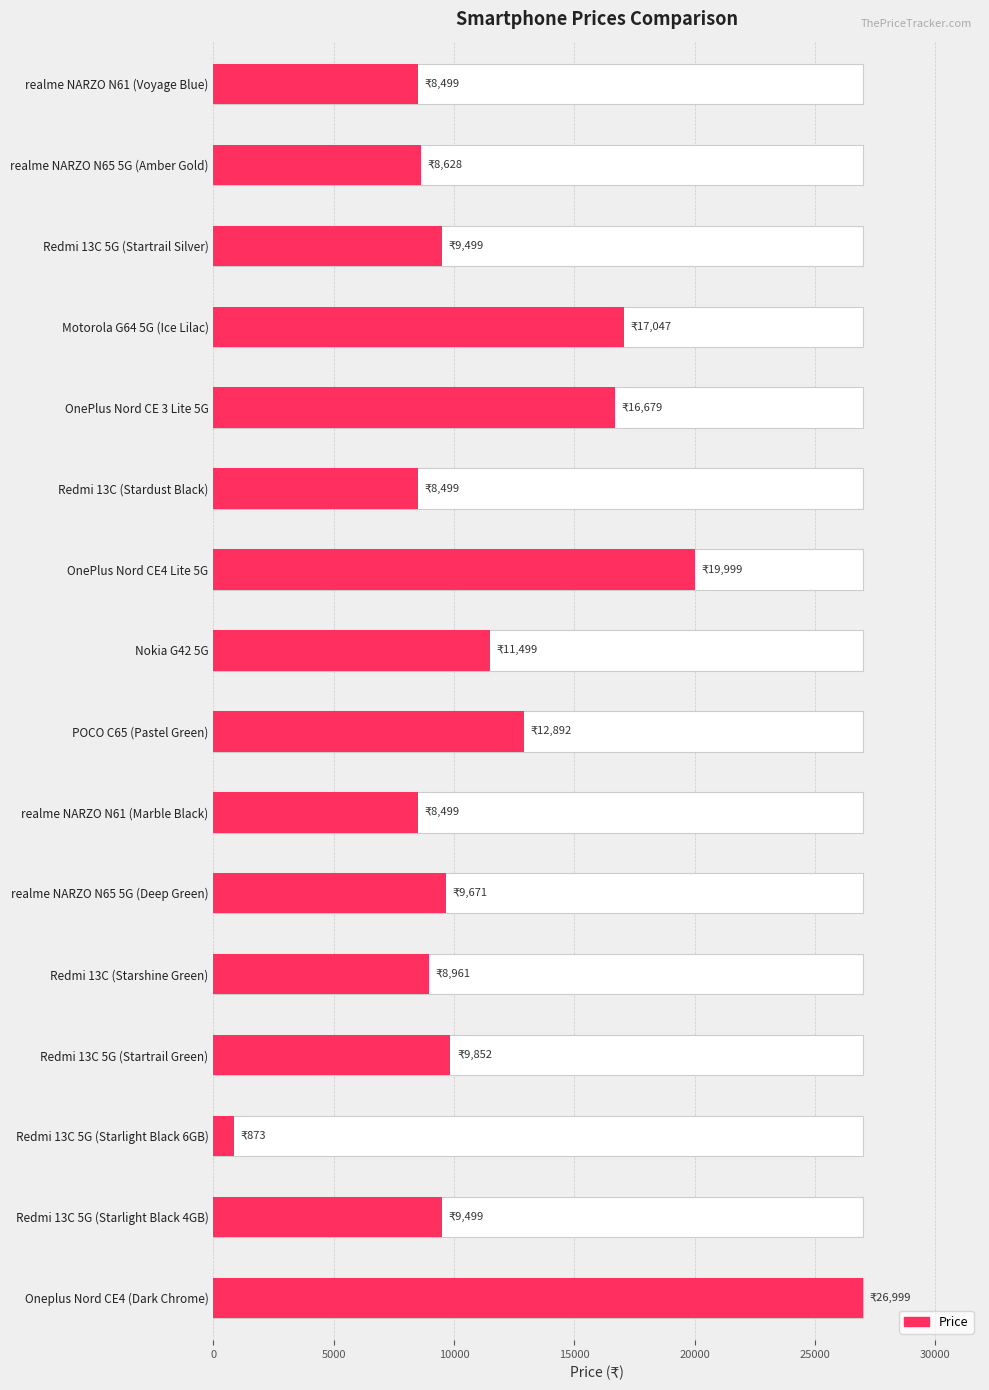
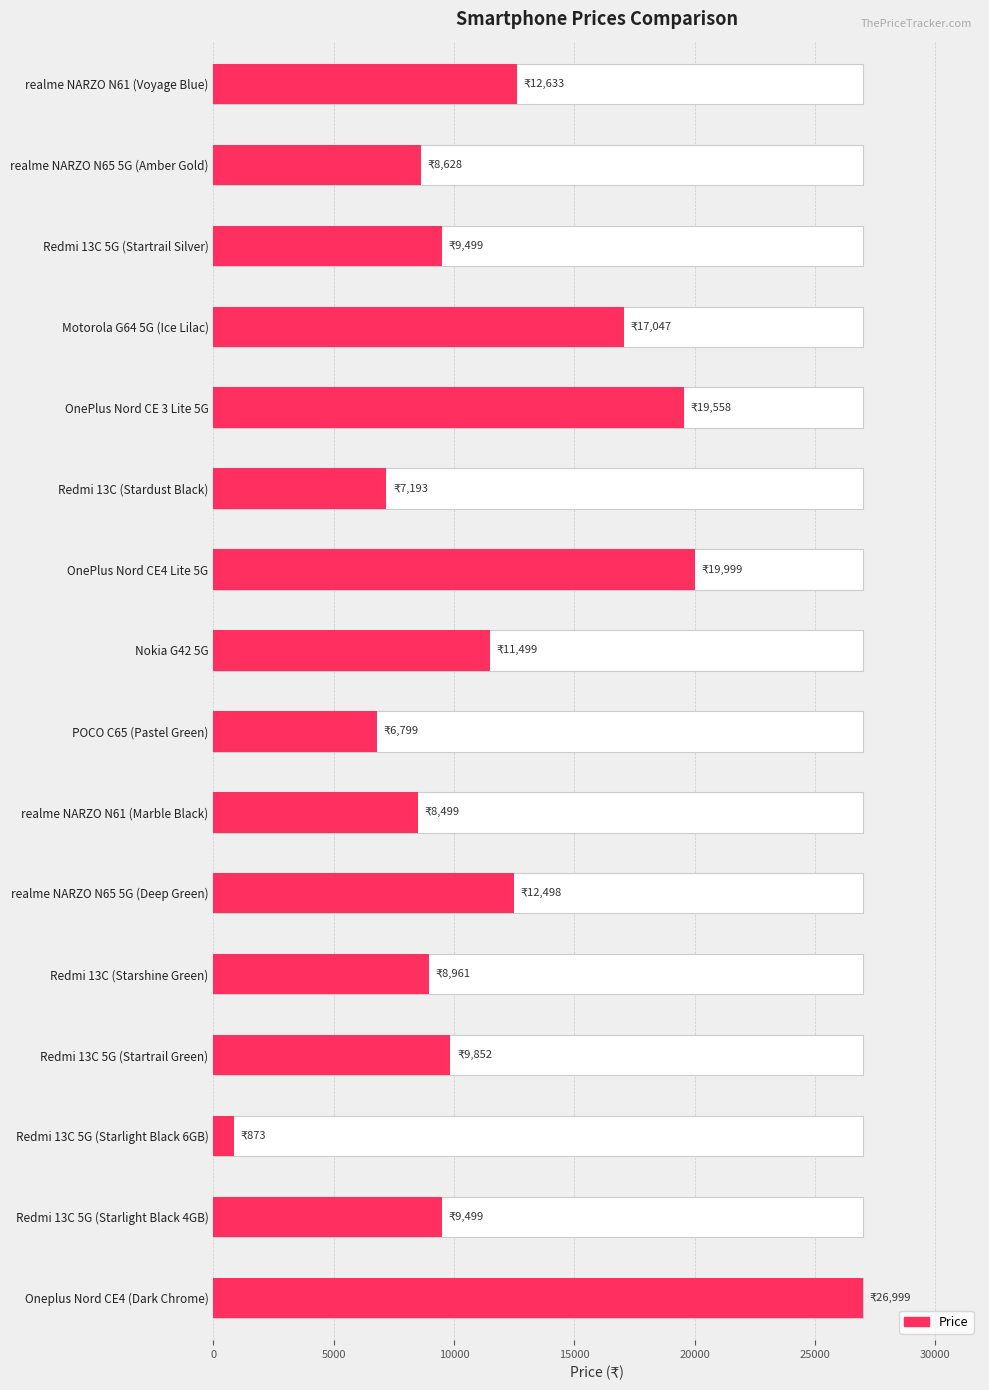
Price, realme NARZO N61 (Voyage Blue): 8,499 -> 12,633
Price, OnePlus Nord CE 3 Lite 5G: 16,679 -> 19,558
Price, Redmi 13C (Stardust Black): 8,499 -> 7,193
Price, POCO C65 (Pastel Green): 12,892 -> 6,799
Price, realme NARZO N65 5G (Deep Green): 9,671 -> 12,498
